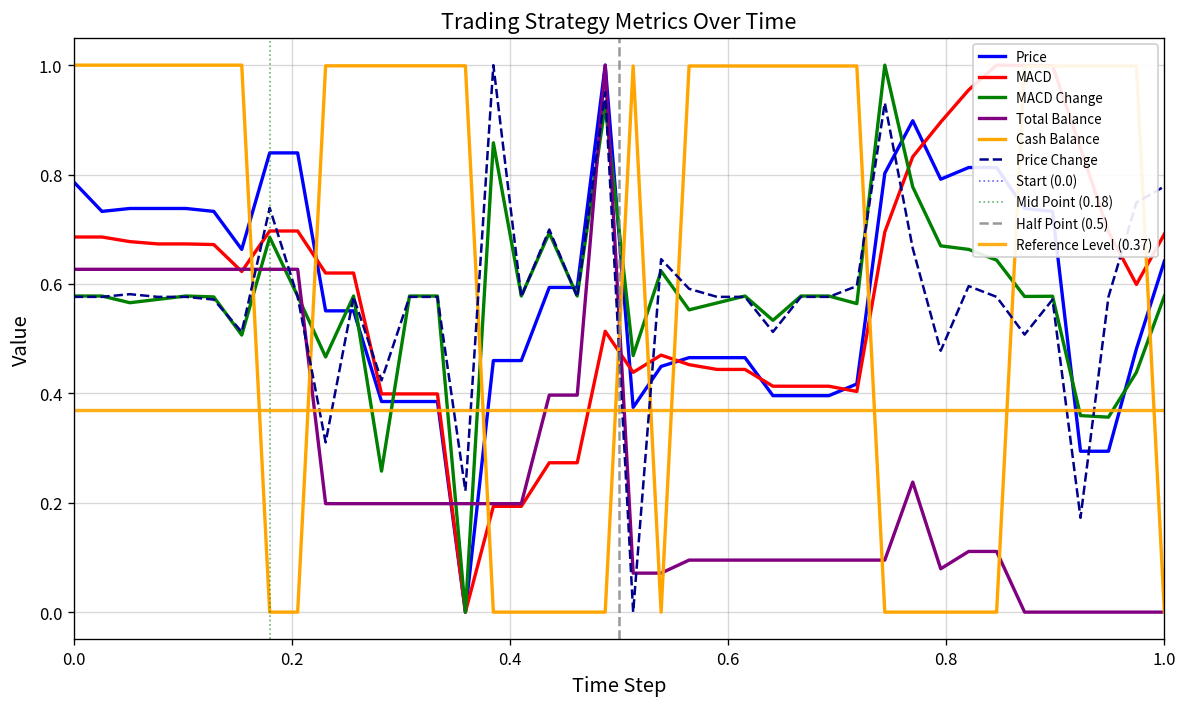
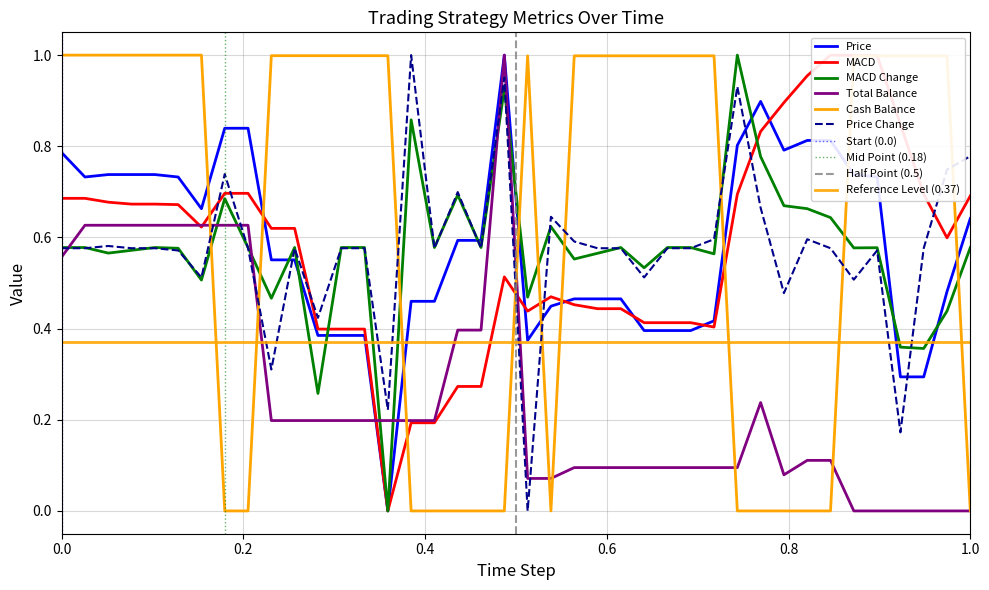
Total Balance, 0.0: 0.63 -> 0.56
